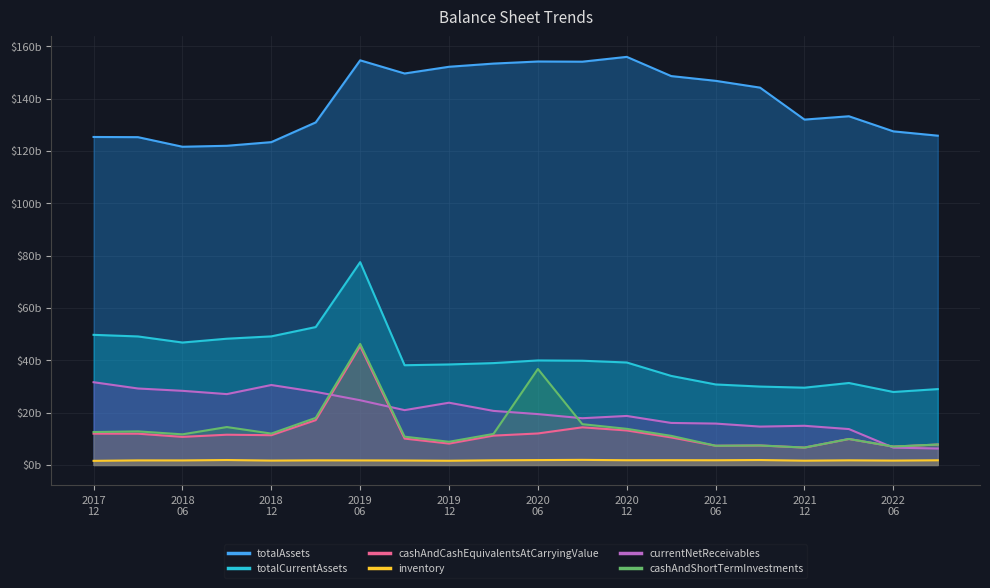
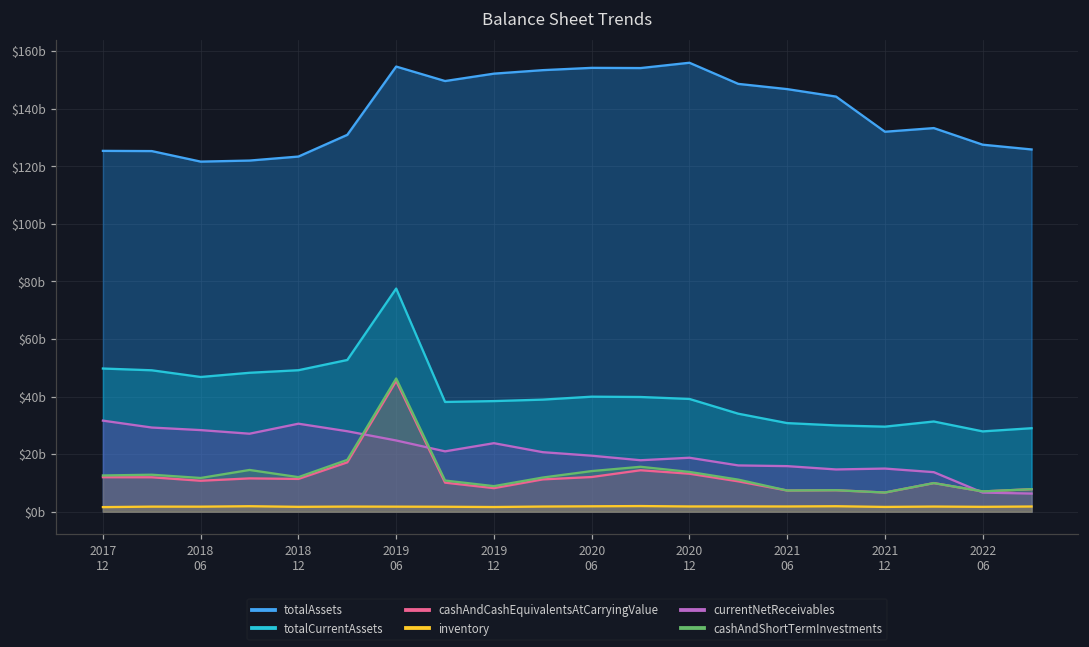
cashAndShortTermInvestments, 2020 06: $37b -> $14b
